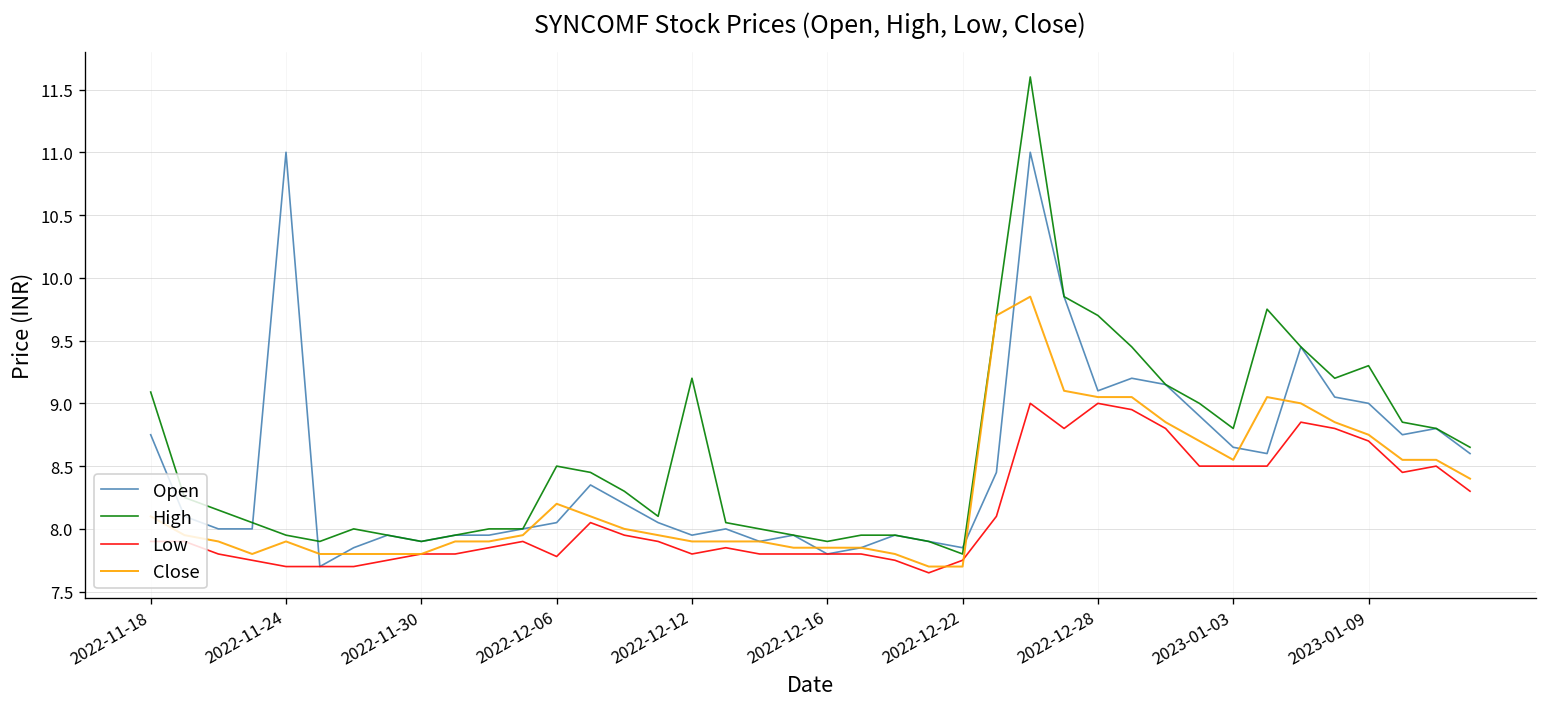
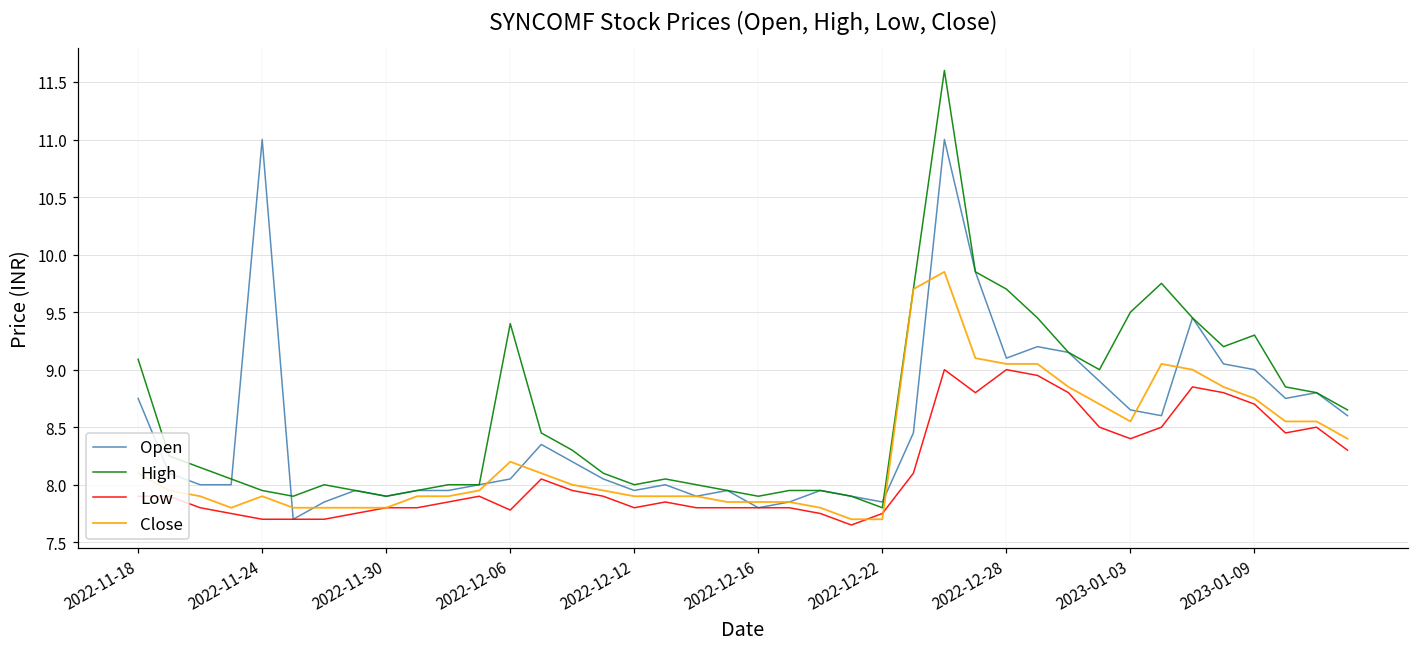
High, 2022-12-06: 8.5 -> 9.4
High, 2022-12-12: 9.2 -> 8.0
High, 2023-01-03: 8.8 -> 9.5
Low, 2023-01-03: 8.5 -> 8.4
